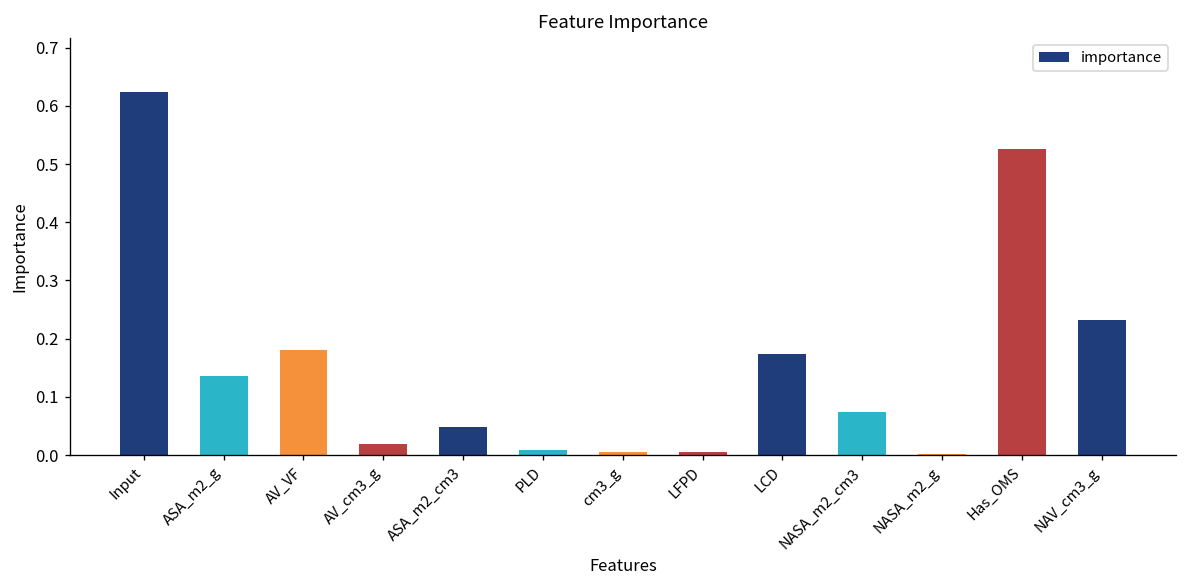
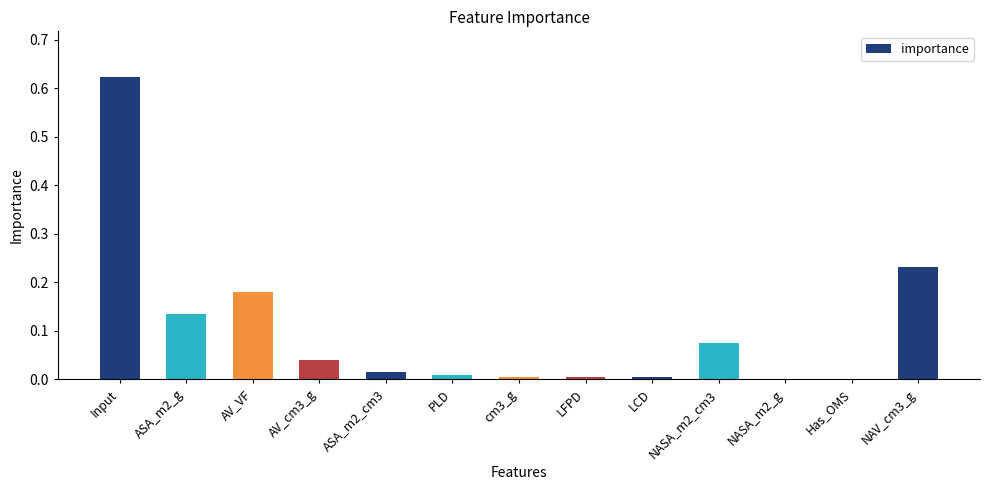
AV_cm3_g: 0.02 -> 0.04
ASA_m2_cm3: 0.05 -> 0.01
LCD: 0.17 -> 0.01
Has_OMS: 0.53 -> 0.00
